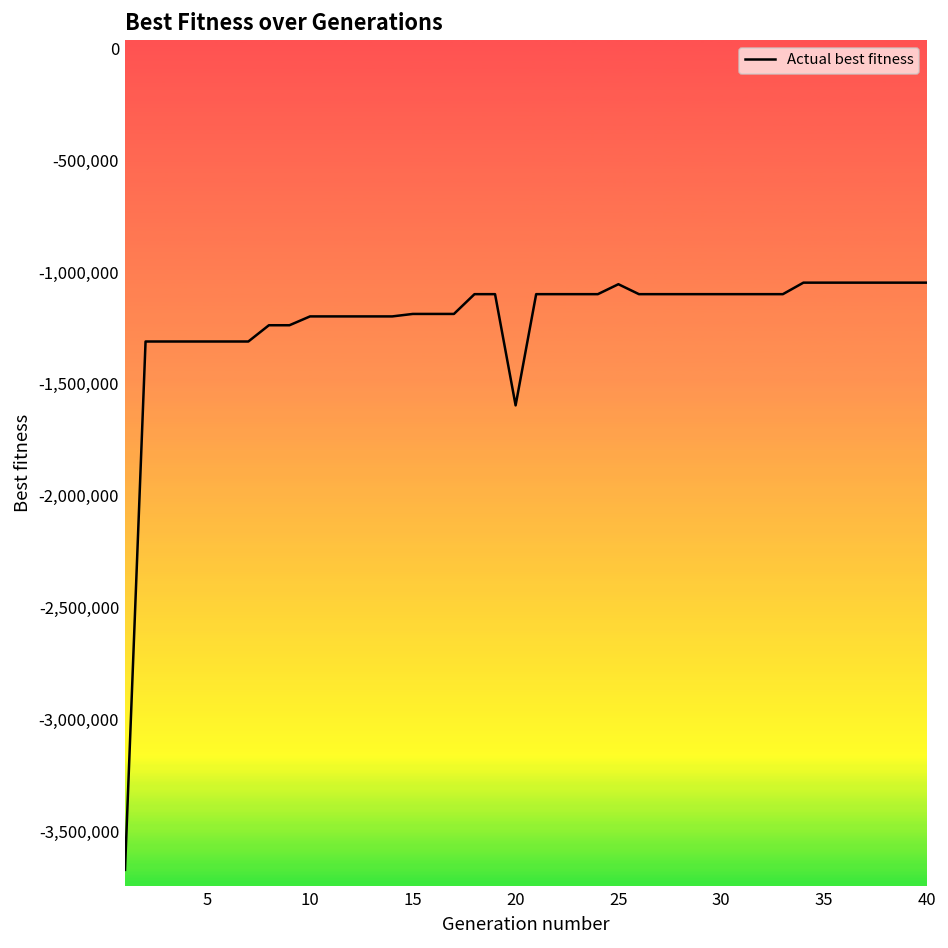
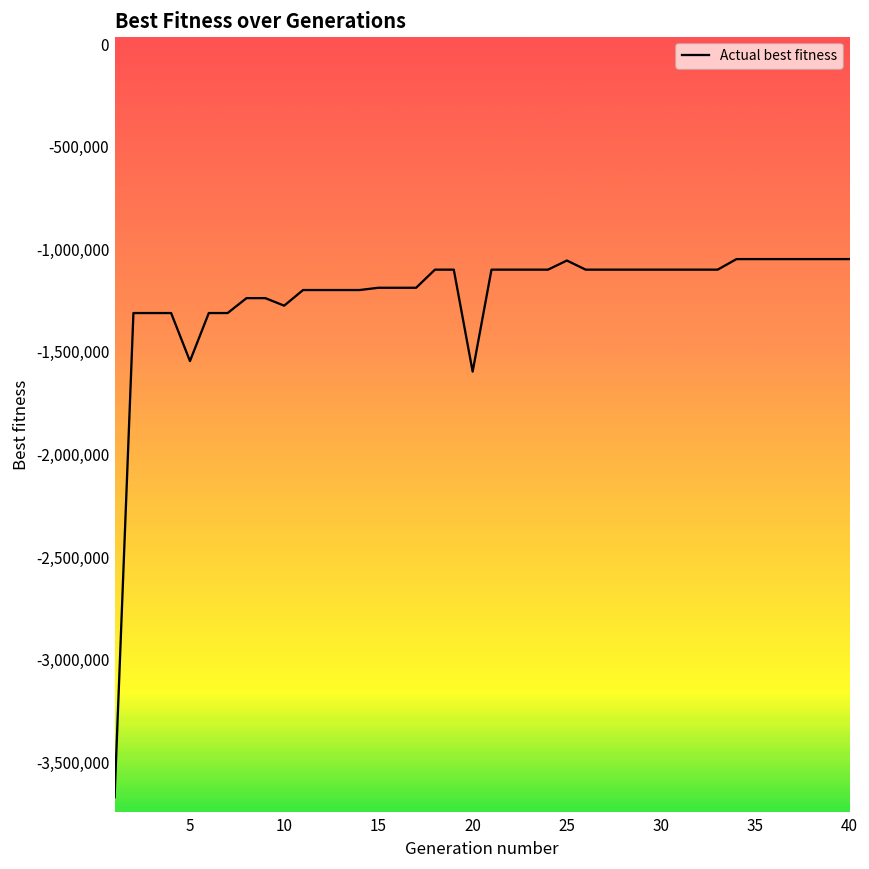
5: -1,310,000 -> -1,540,000
10: -1,200,000 -> -1,270,000
